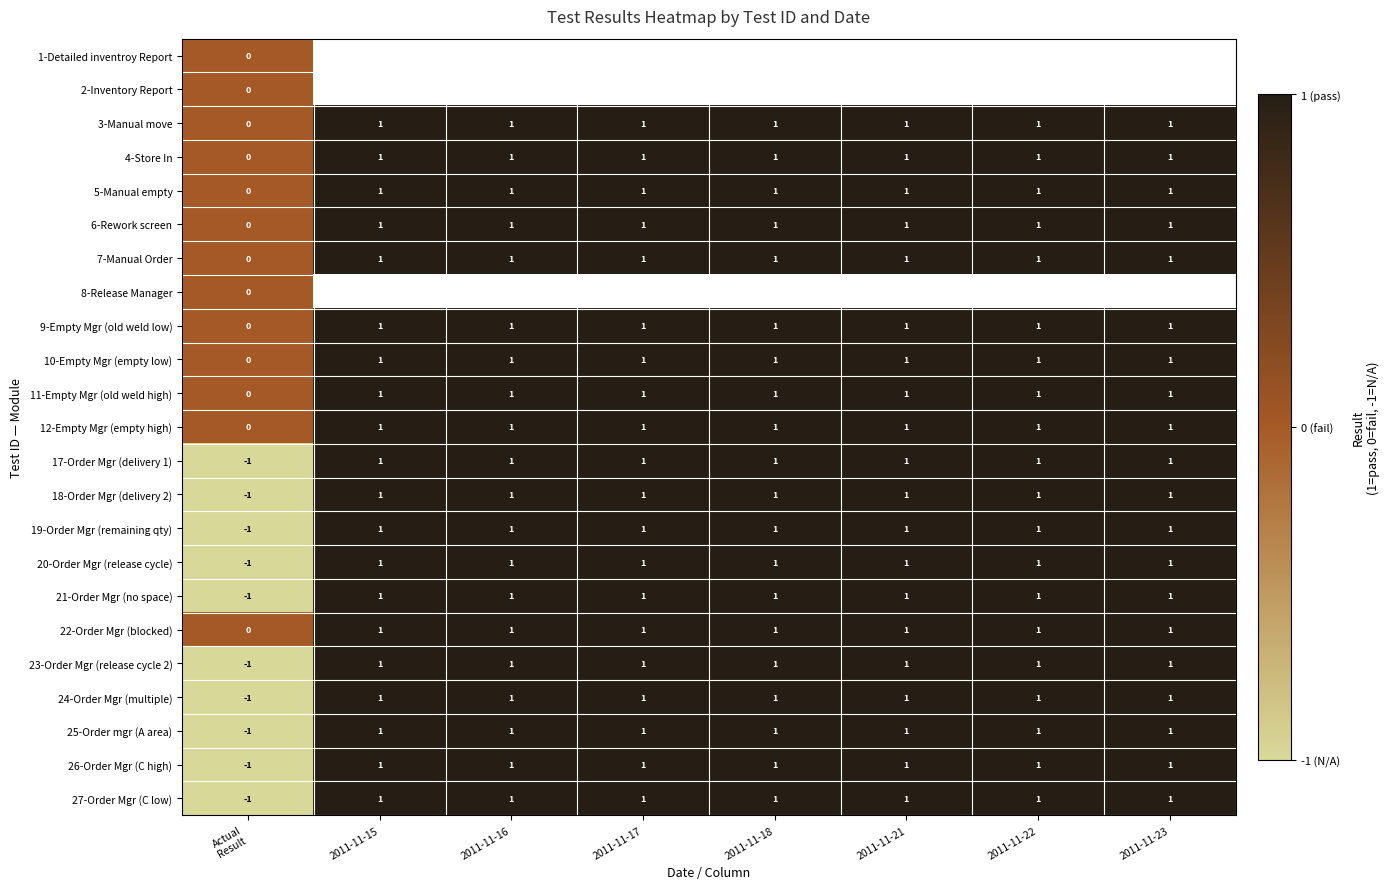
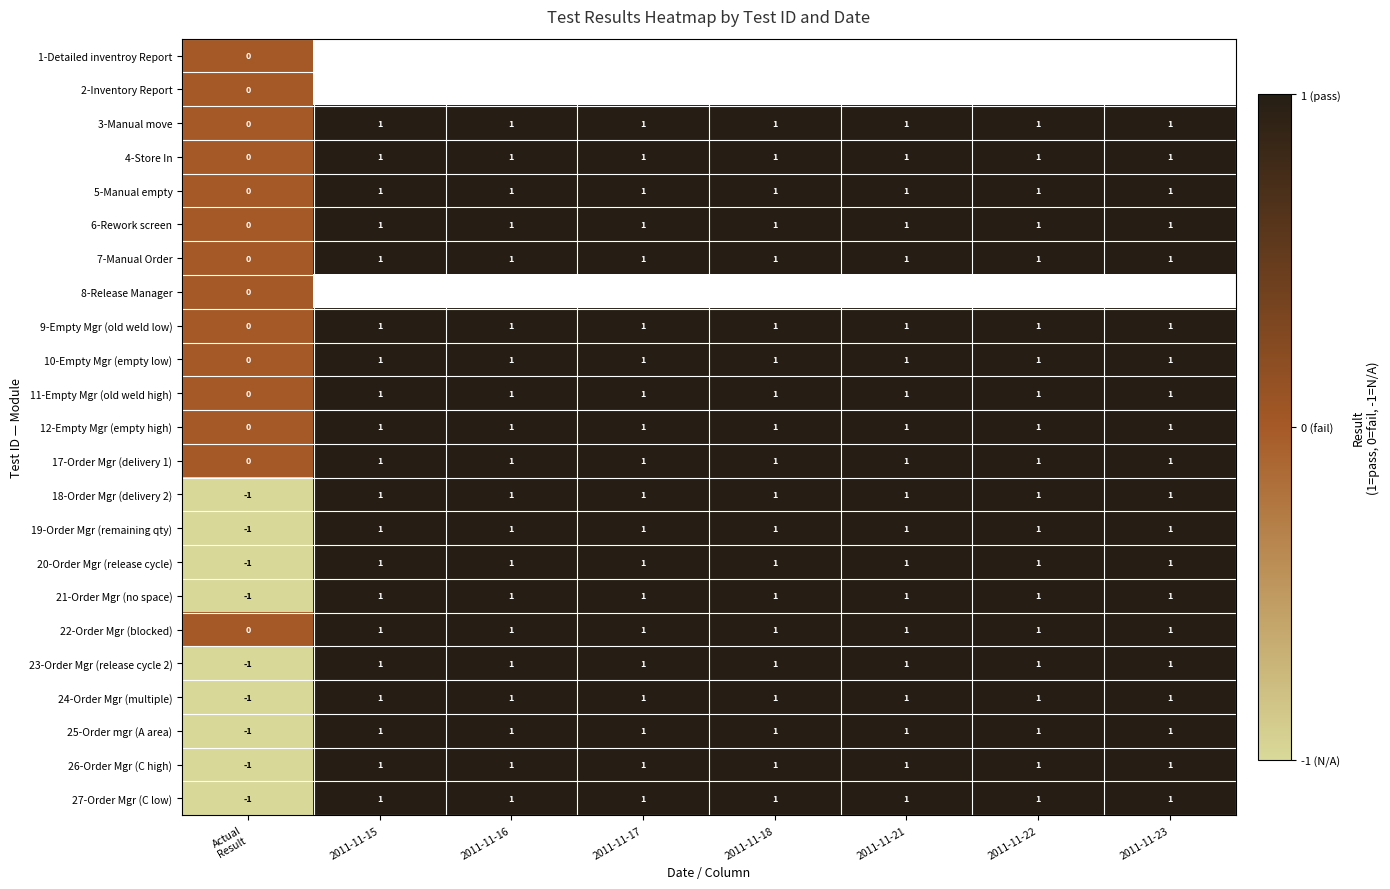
17-Order Mgr (delivery 1), Actual Result: -1 -> 0
